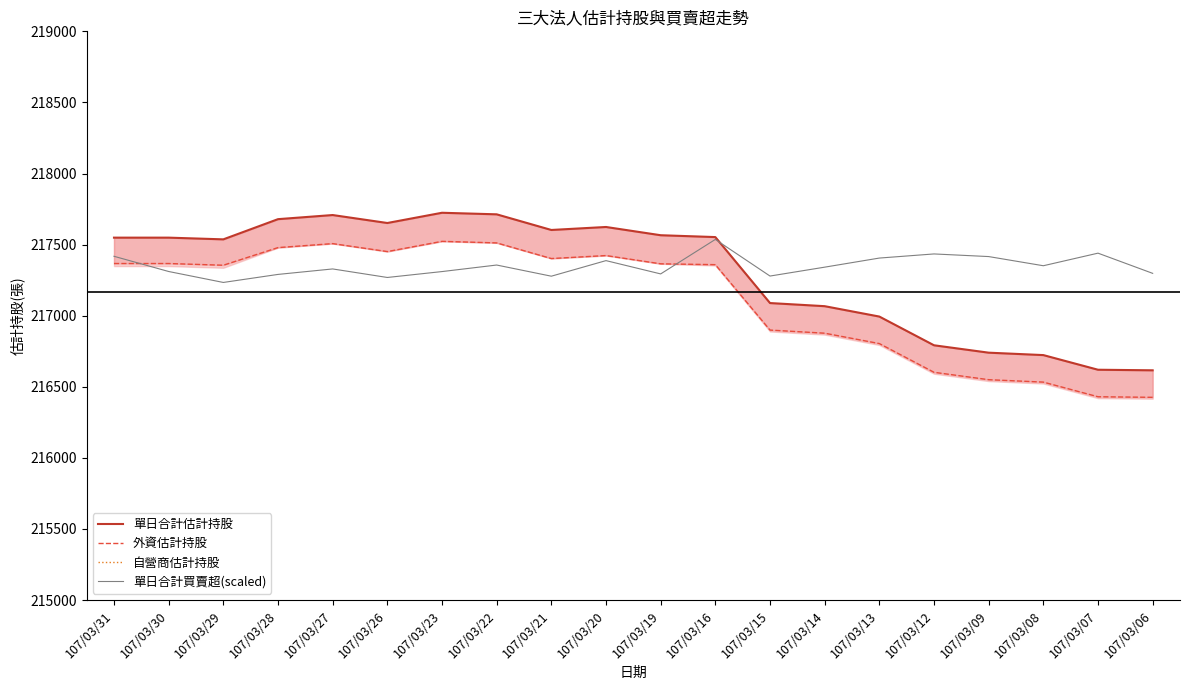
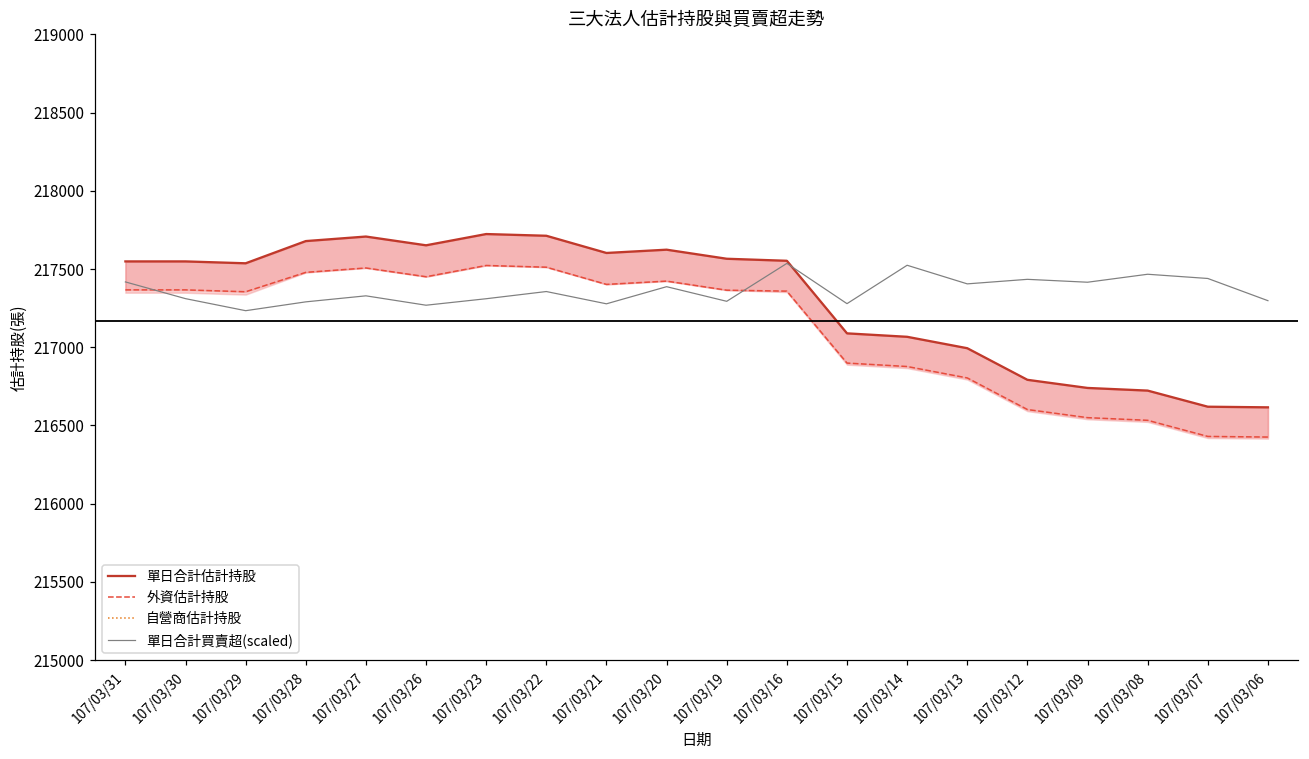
單日合計買賣超(scaled), 107/03/14: 217340 -> 217520
單日合計買賣超(scaled), 107/03/08: 217350 -> 217470
